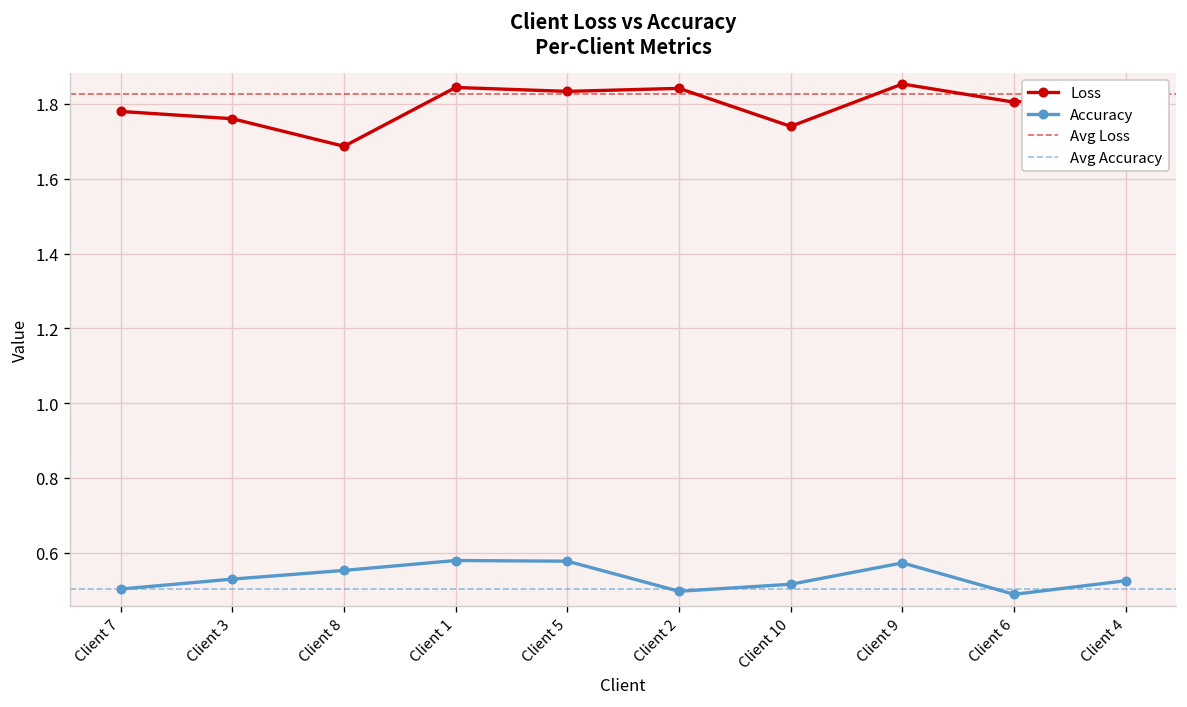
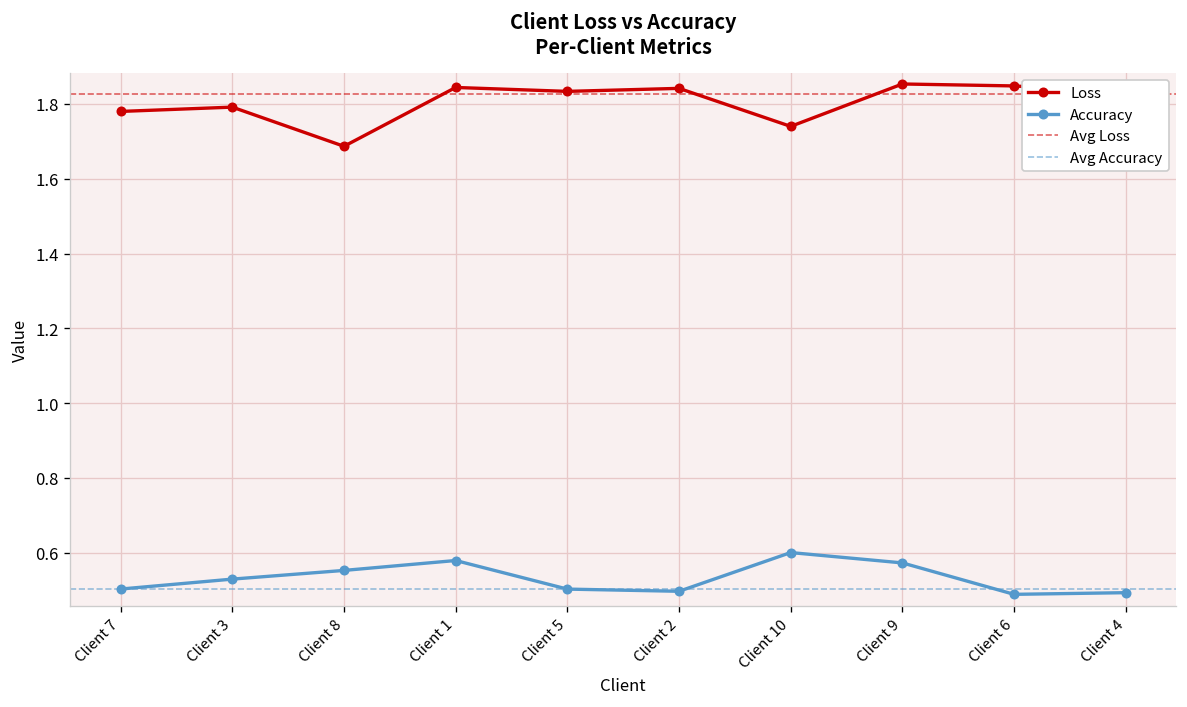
Loss, Client 3: 1.76 -> 1.79
Accuracy, Client 5: 0.58 -> 0.50
Accuracy, Client 10: 0.52 -> 0.60
Loss, Client 6: 1.80 -> 1.85
Accuracy, Client 4: 0.53 -> 0.49
